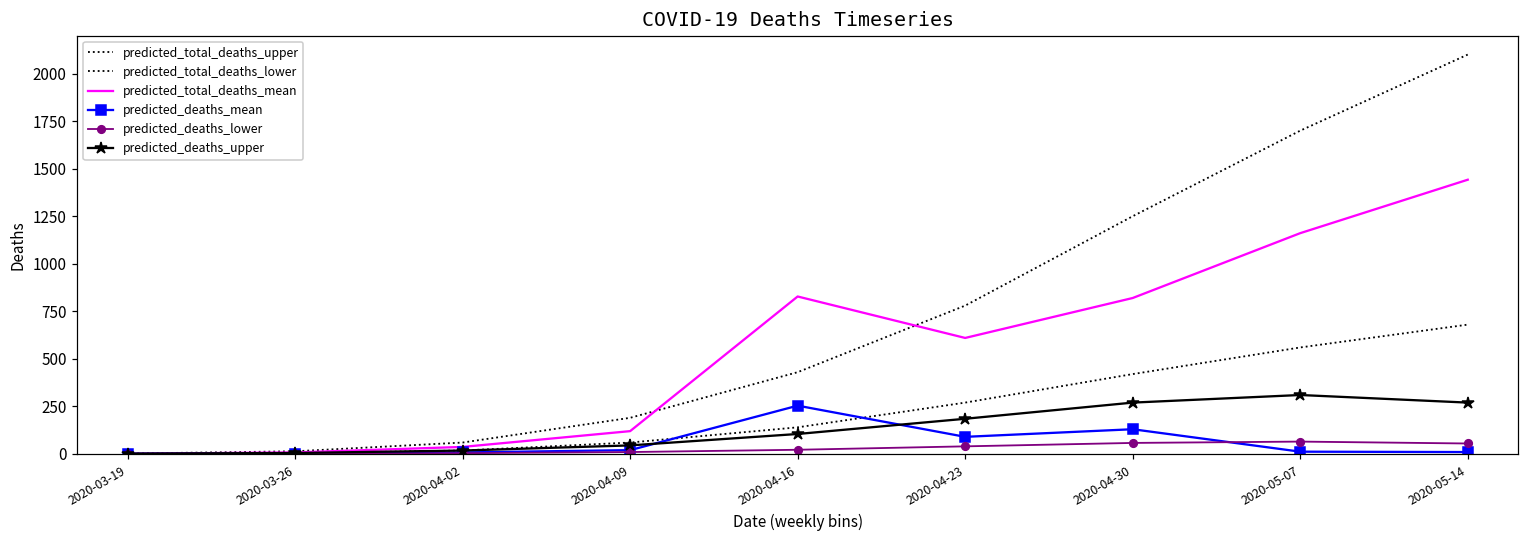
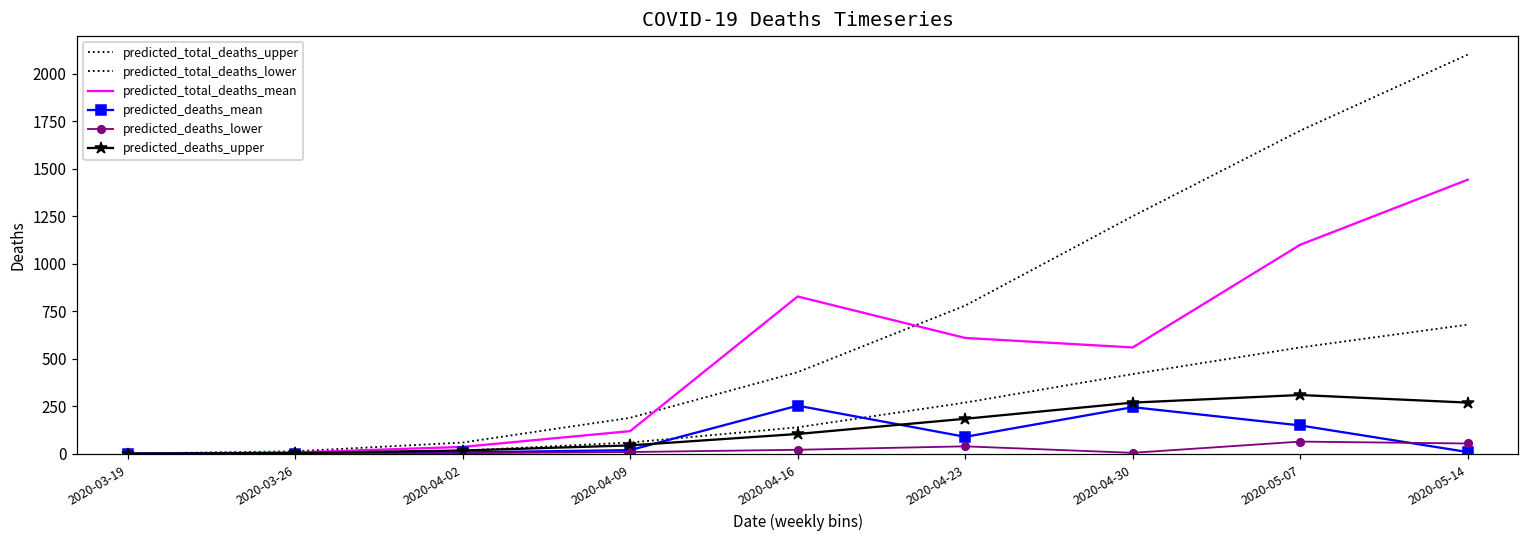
predicted_total_deaths_mean, 2020-04-30: 820 -> 560
predicted_deaths_mean, 2020-04-30: 130 -> 250
predicted_deaths_lower, 2020-04-30: 60 -> 10
predicted_total_deaths_mean, 2020-05-07: 1160 -> 1100
predicted_deaths_mean, 2020-05-07: 10 -> 150
